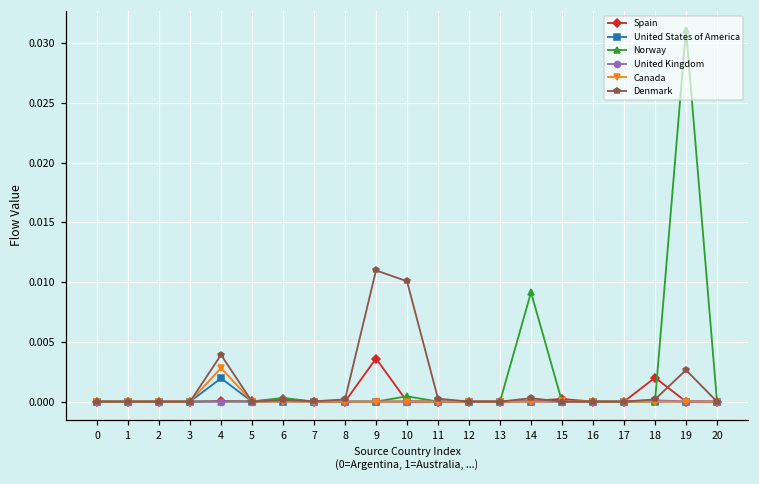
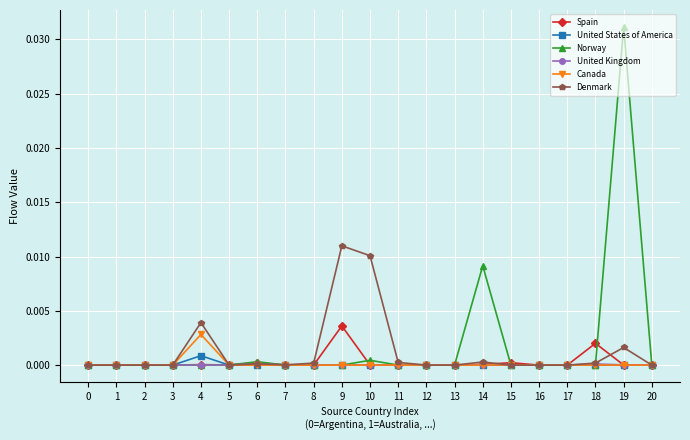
United States of America, 4: 0.0020 -> 0.0009
Denmark, 19: 0.0026 -> 0.0016
